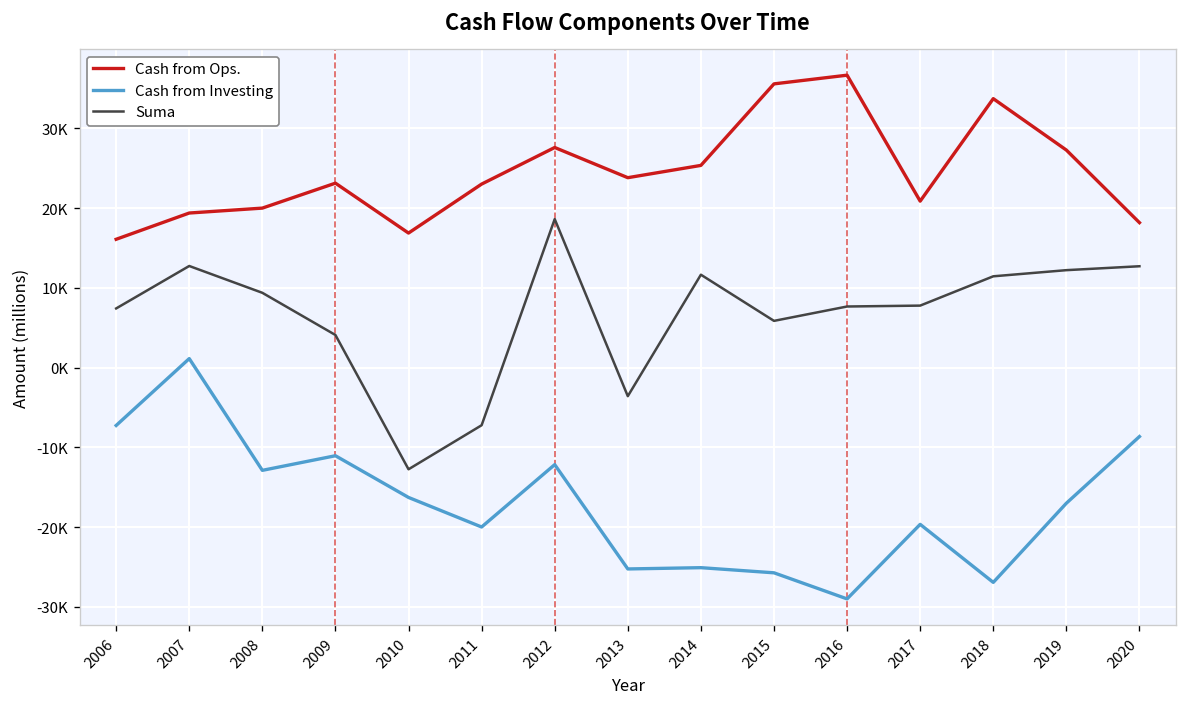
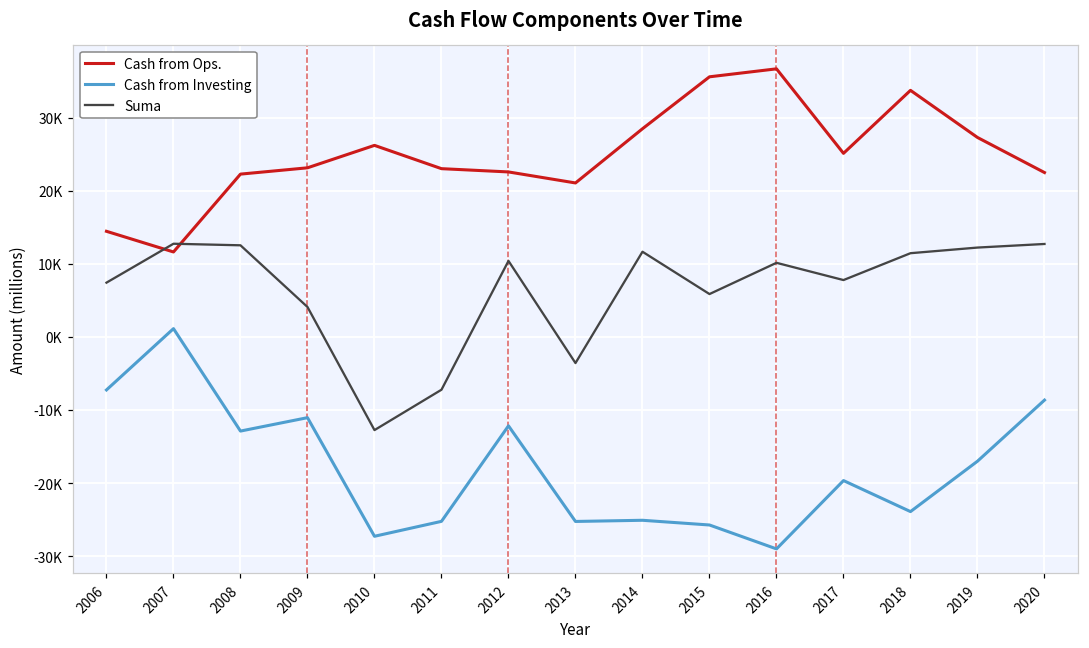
Cash from Ops., 2006: 16000 -> 14000
Cash from Ops., 2007: 19000 -> 12000
Cash from Ops., 2008: 20000 -> 22000
Suma, 2008: 9000 -> 13000
Cash from Ops., 2010: 17000 -> 26000
Cash from Investing, 2010: -16000 -> -27000
Cash from Investing, 2011: -20000 -> -25000
Cash from Ops., 2012: 28000 -> 23000
Suma, 2012: 19000 -> 10000
Cash from Ops., 2013: 24000 -> 21000
Cash from Ops., 2014: 25000 -> 28000
Suma, 2016: 8000 -> 10000
Cash from Ops., 2017: 21000 -> 25000
Cash from Investing, 2018: -27000 -> -24000
Cash from Ops., 2020: 18000 -> 22000
